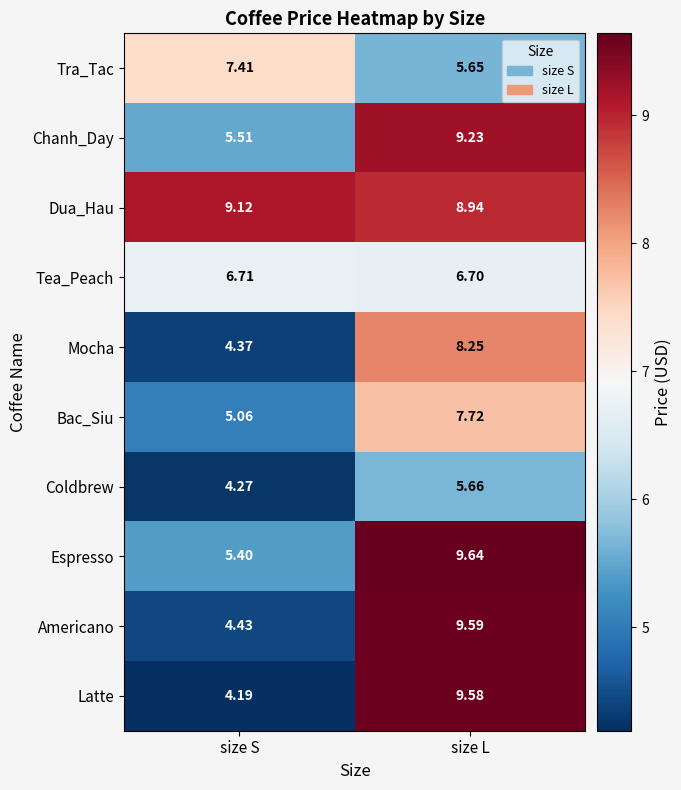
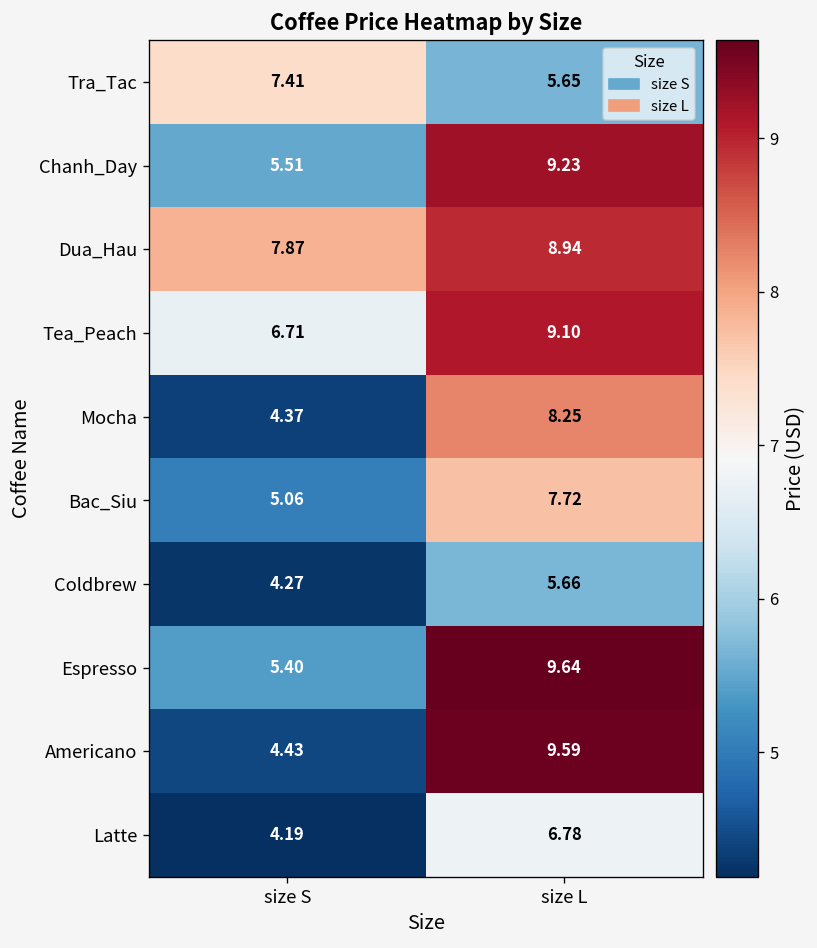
Dua_Hau, size S: 9.12 -> 7.87
Tea_Peach, size L: 6.70 -> 9.10
Latte, size L: 9.58 -> 6.78
